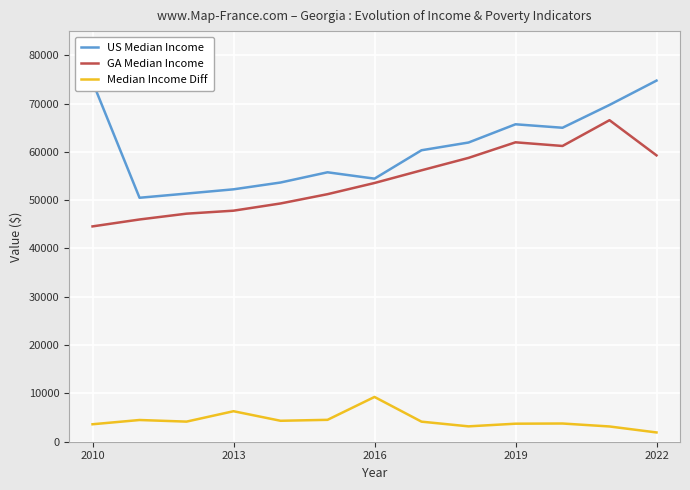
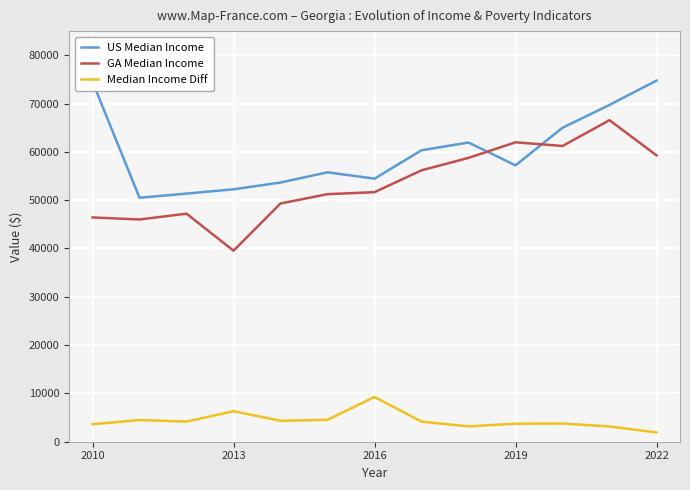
GA Median Income, 2010: 45000 -> 46000
GA Median Income, 2013: 48000 -> 40000
GA Median Income, 2016: 54000 -> 52000
US Median Income, 2019: 66000 -> 57000
